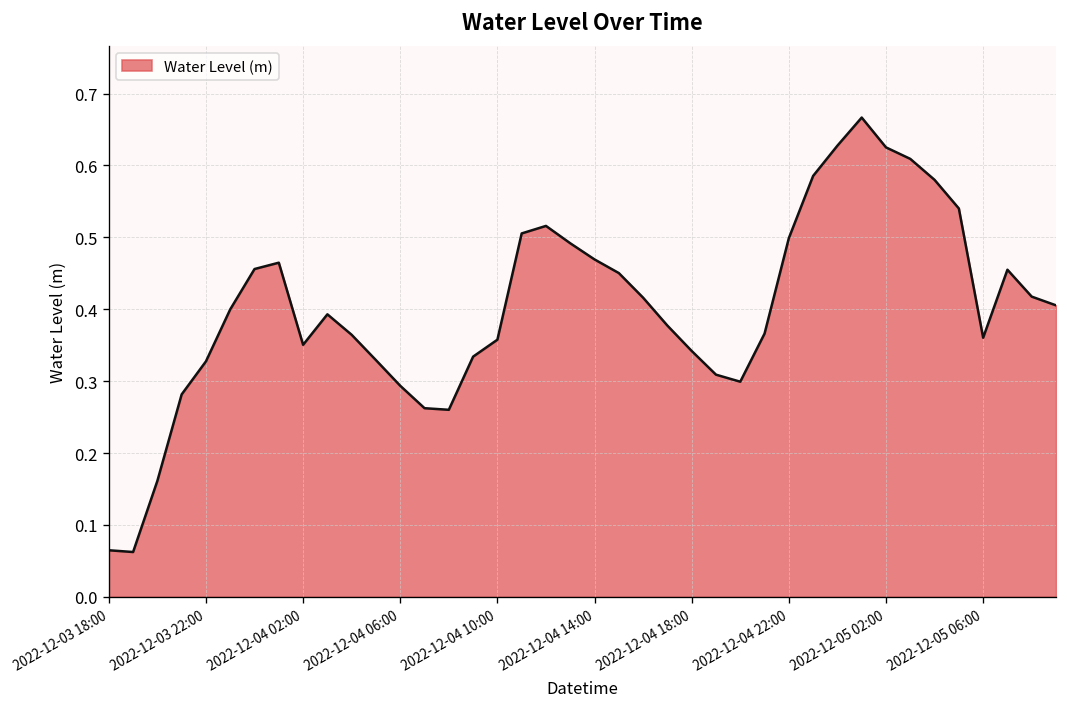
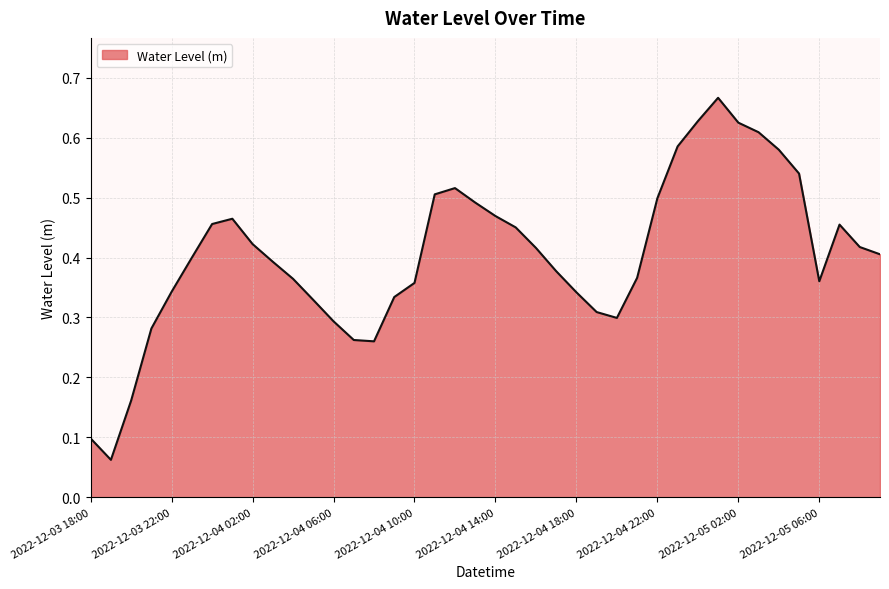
2022-12-03 18:00: 0.06 -> 0.10
2022-12-03 22:00: 0.33 -> 0.34
2022-12-04 02:00: 0.35 -> 0.42
